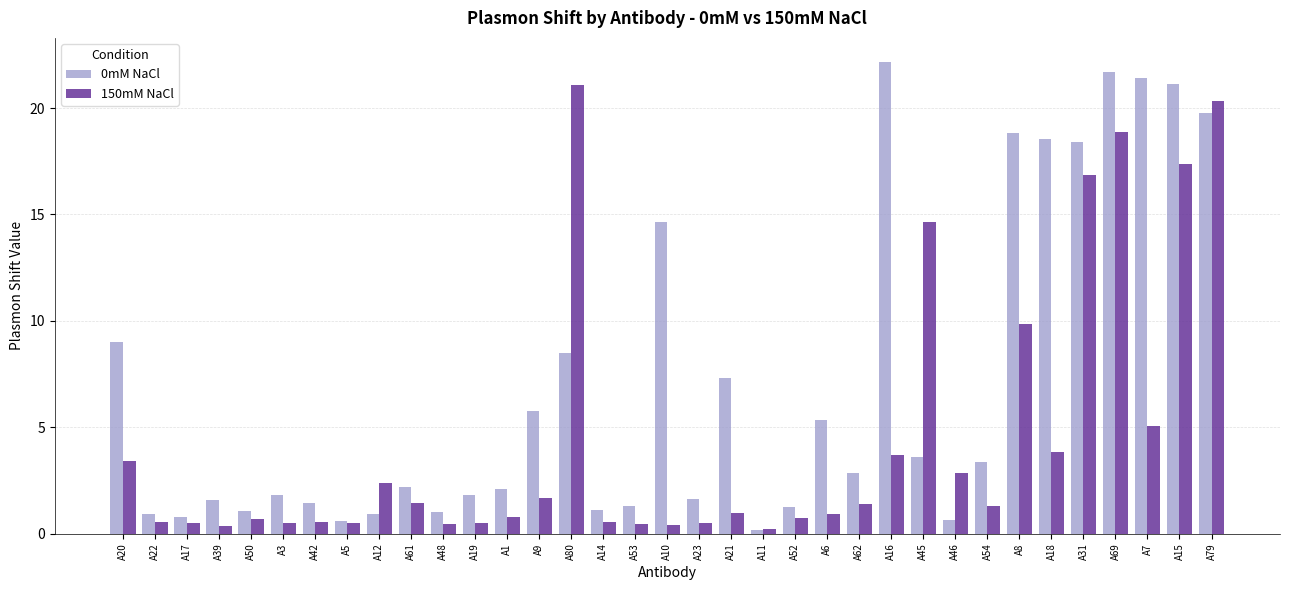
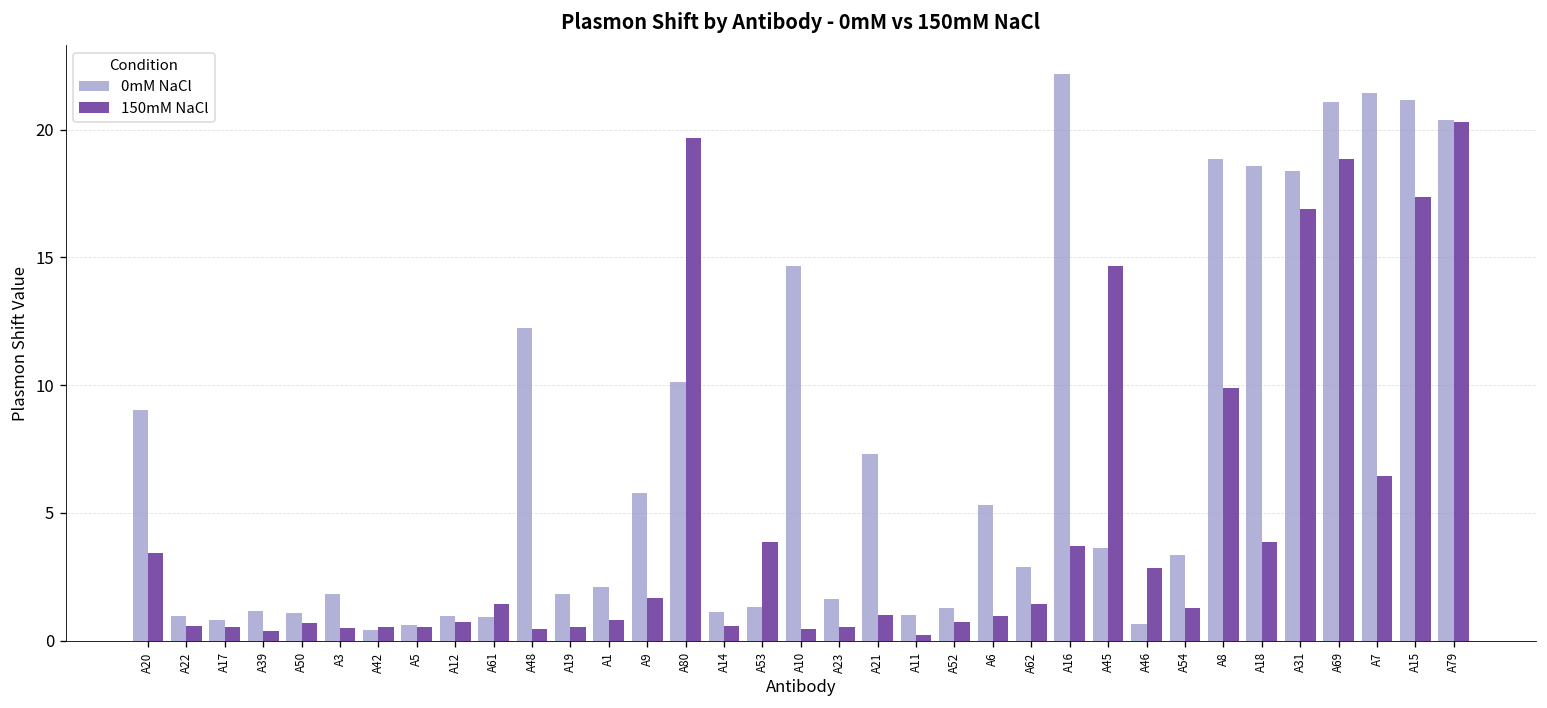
0mM NaCl, A39: 1.6 -> 1.2
0mM NaCl, A42: 1.5 -> 0.4
150mM NaCl, A12: 2.4 -> 0.7
0mM NaCl, A61: 2.2 -> 0.9
0mM NaCl, A48: 1.0 -> 12.2
0mM NaCl, A80: 8.5 -> 10.1
150mM NaCl, A80: 21.1 -> 19.7
150mM NaCl, A53: 0.5 -> 3.9
0mM NaCl, A11: 0.2 -> 1.0
0mM NaCl, A69: 21.7 -> 21.1
150mM NaCl, A7: 5.0 -> 6.4
0mM NaCl, A79: 19.8 -> 20.4
